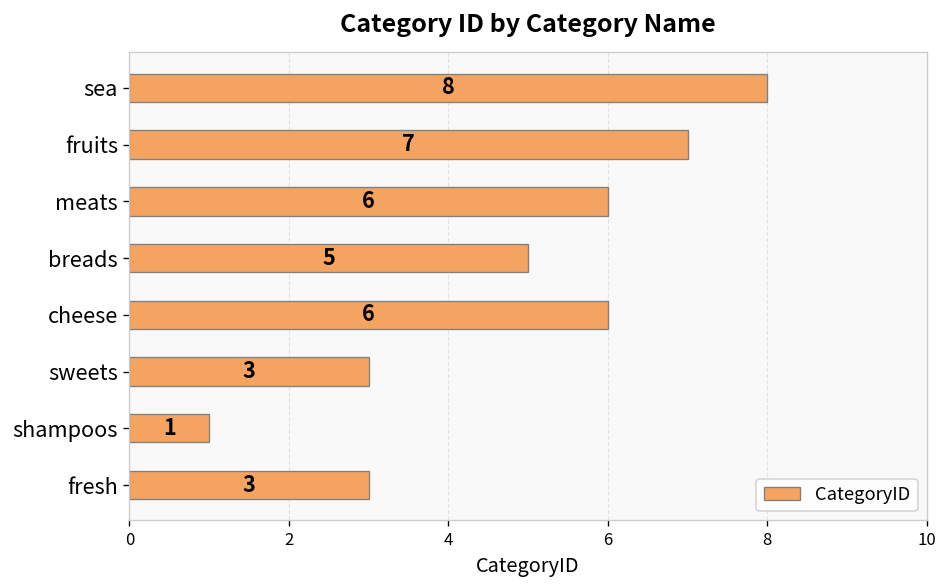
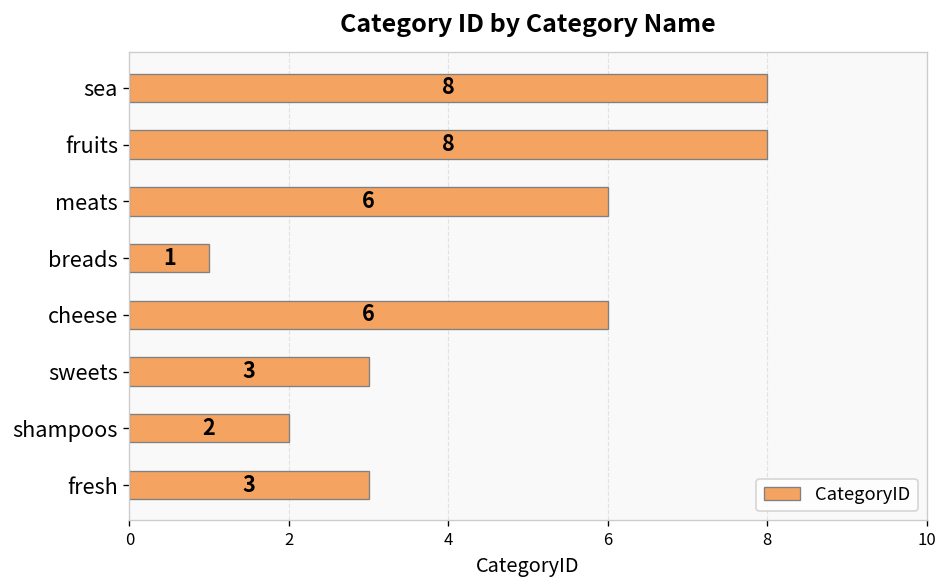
fruits: 7 -> 8
breads: 5 -> 1
shampoos: 1 -> 2
